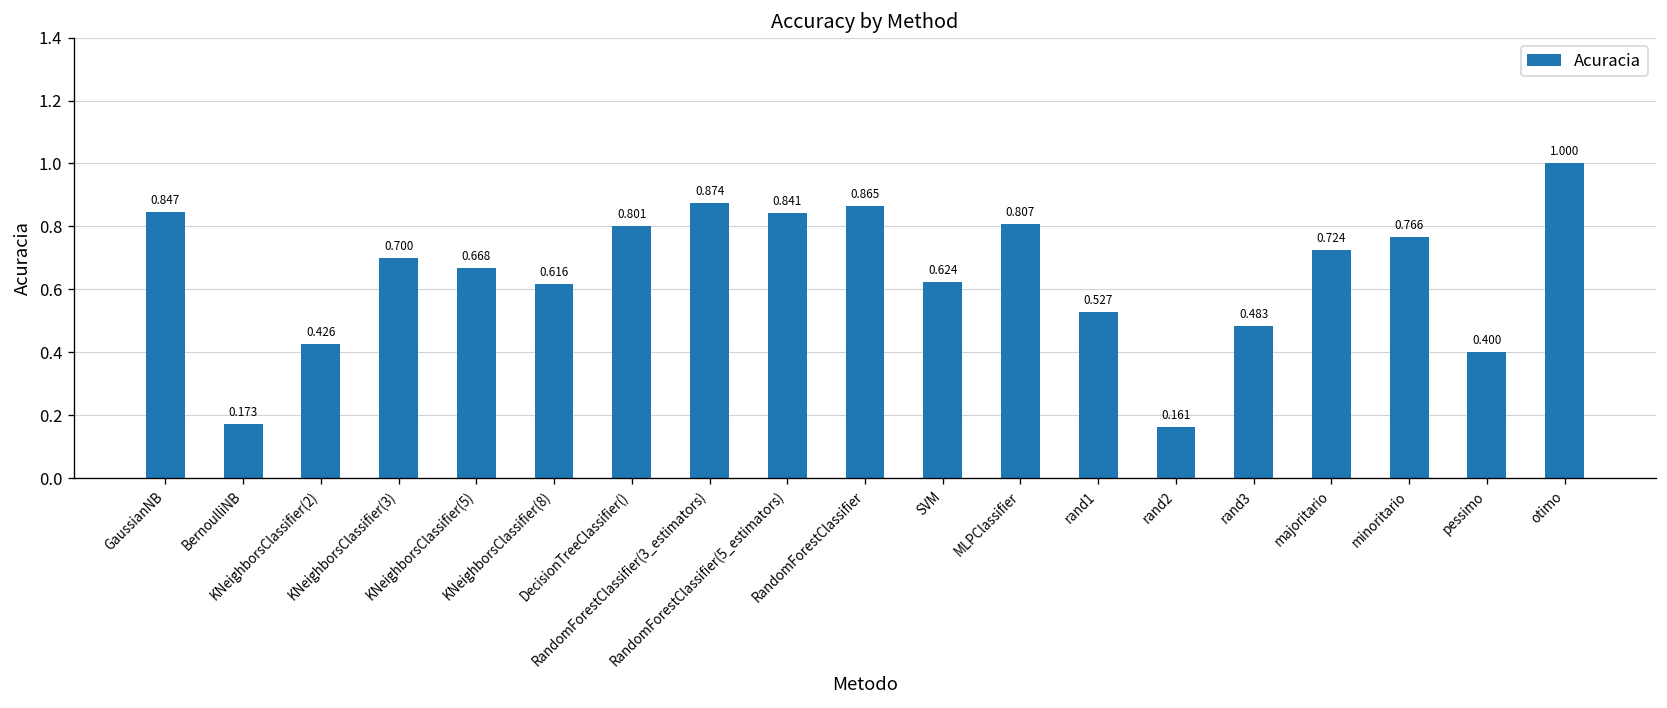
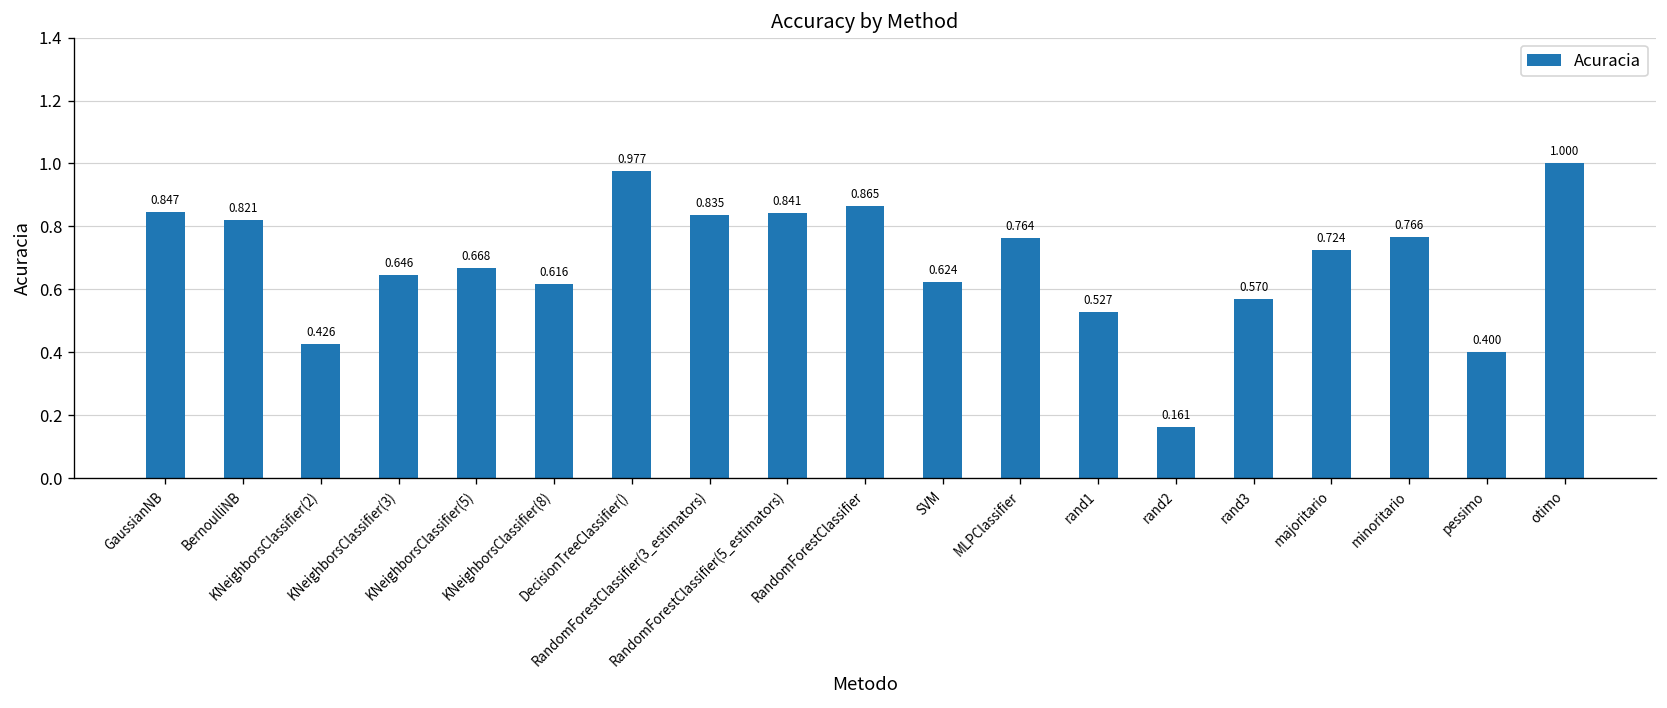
BernoulliNB: 0.173 -> 0.821
KNeighborsClassifier(3): 0.700 -> 0.646
DecisionTreeClassifier(): 0.801 -> 0.977
RandomForestClassifier(3_estimators): 0.874 -> 0.835
MLPClassifier: 0.807 -> 0.764
rand3: 0.483 -> 0.570
